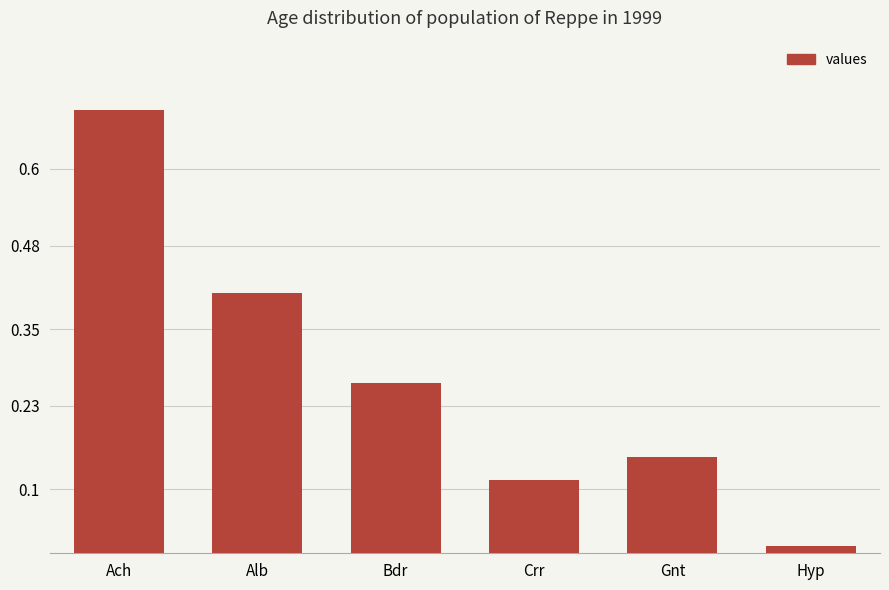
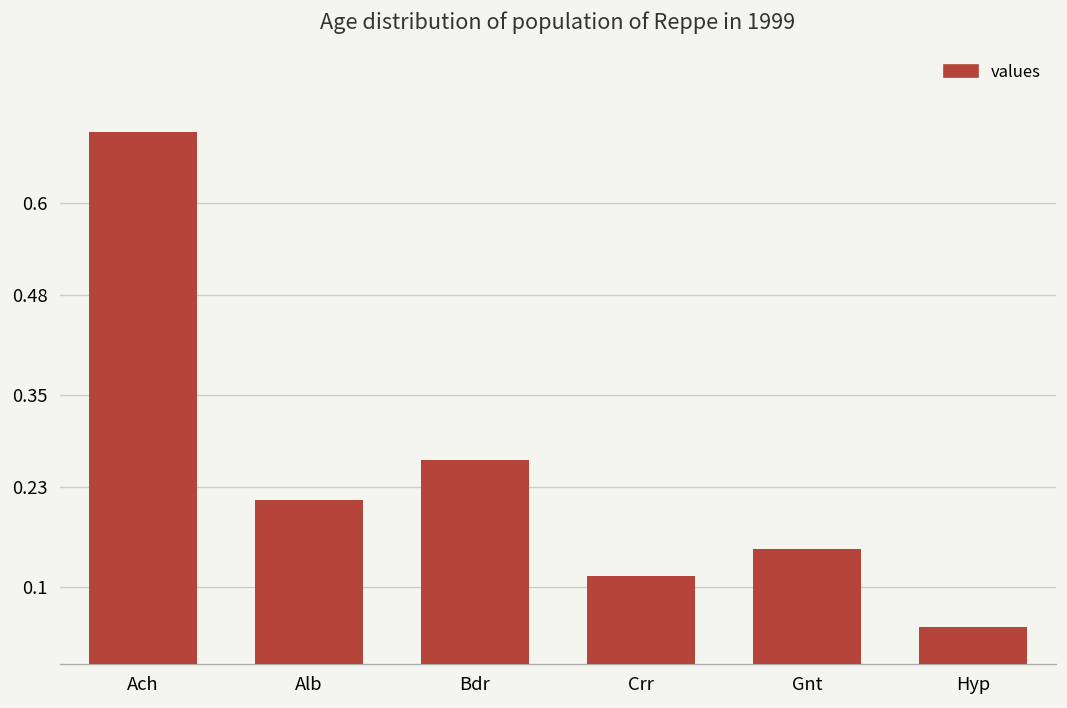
Alb: 0.41 -> 0.21
Hyp: 0.01 -> 0.05
